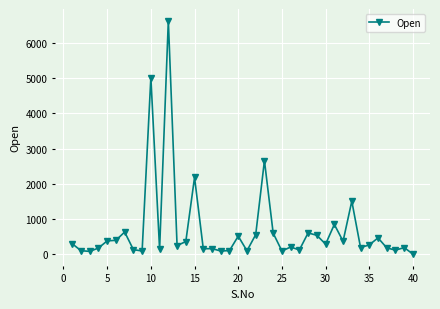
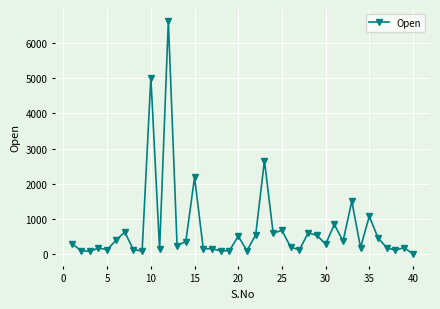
5: 400 -> 100
25: 100 -> 700
35: 300 -> 1100
